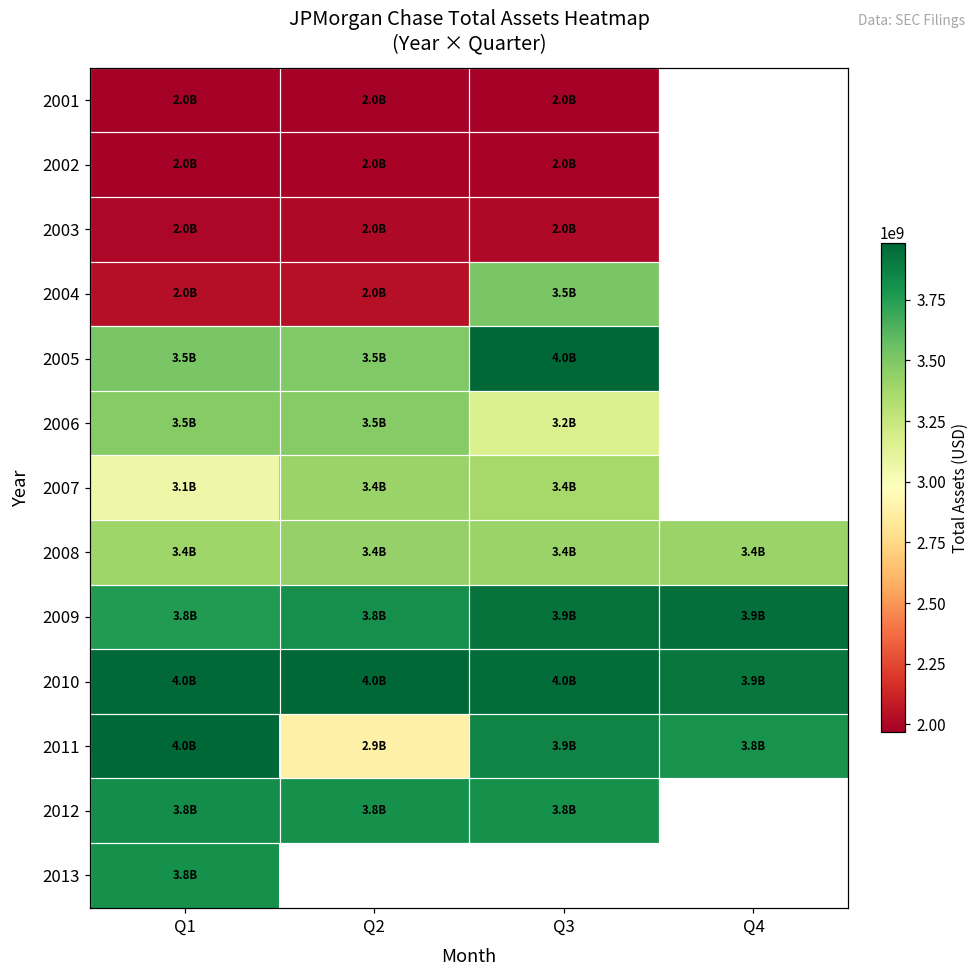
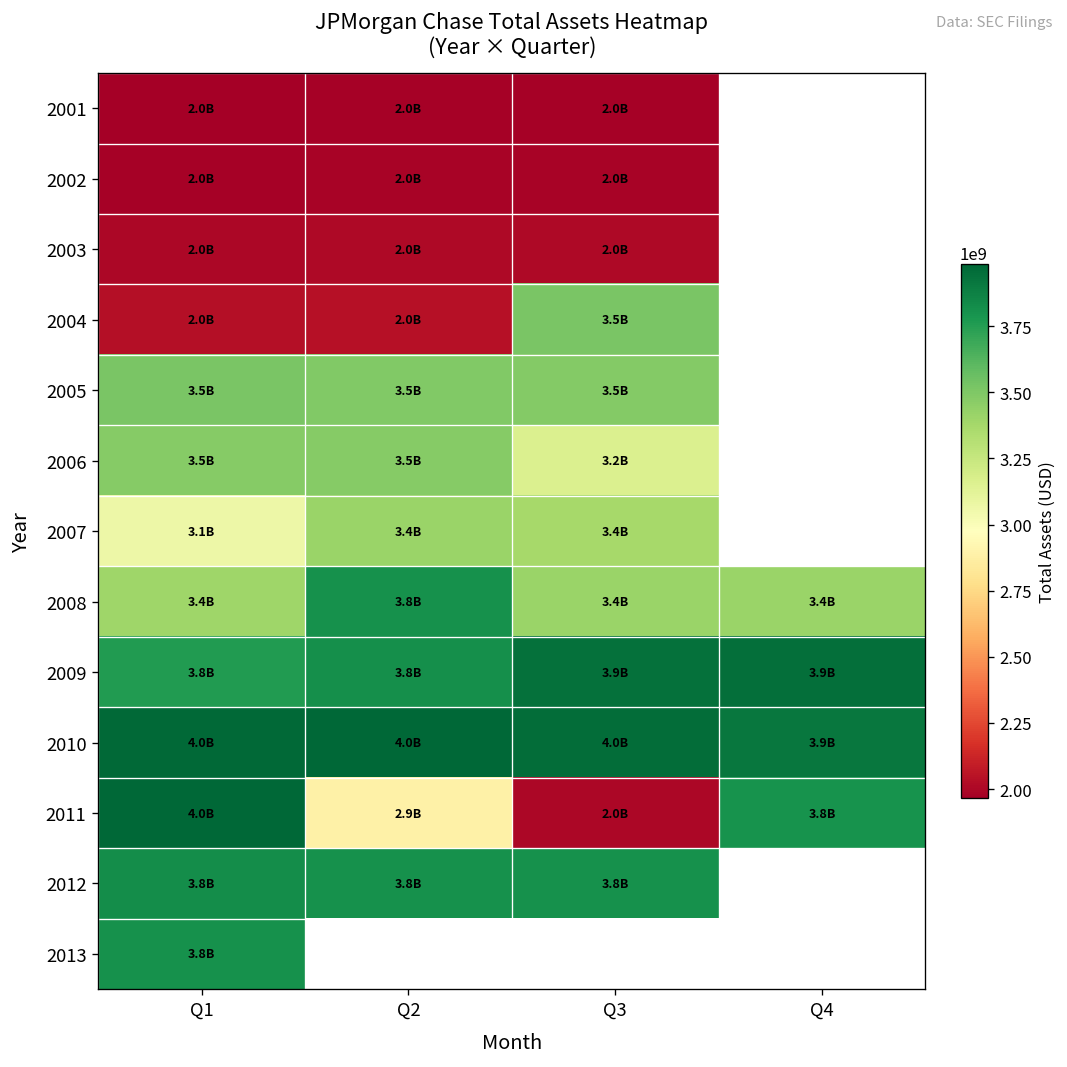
2005, Q3: 4.0B -> 3.5B
2008, Q2: 3.4B -> 3.8B
2011, Q3: 3.9B -> 2.0B
